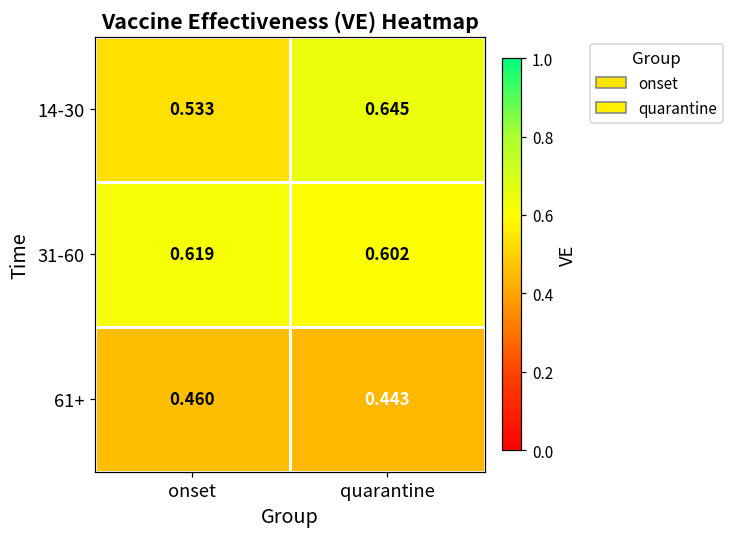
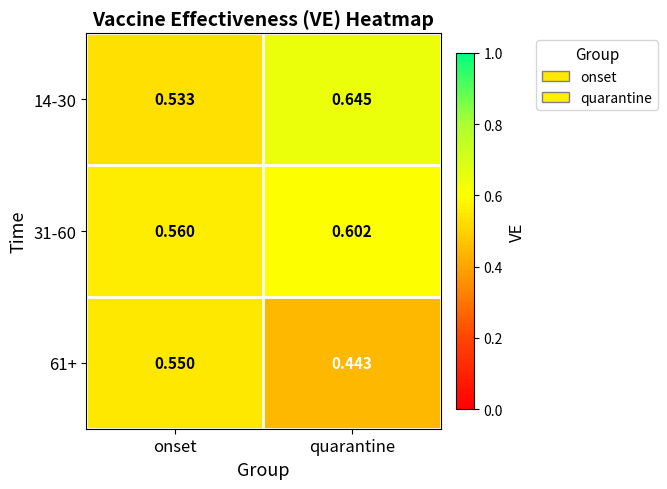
31-60, onset: 0.619 -> 0.560
61+, onset: 0.460 -> 0.550
